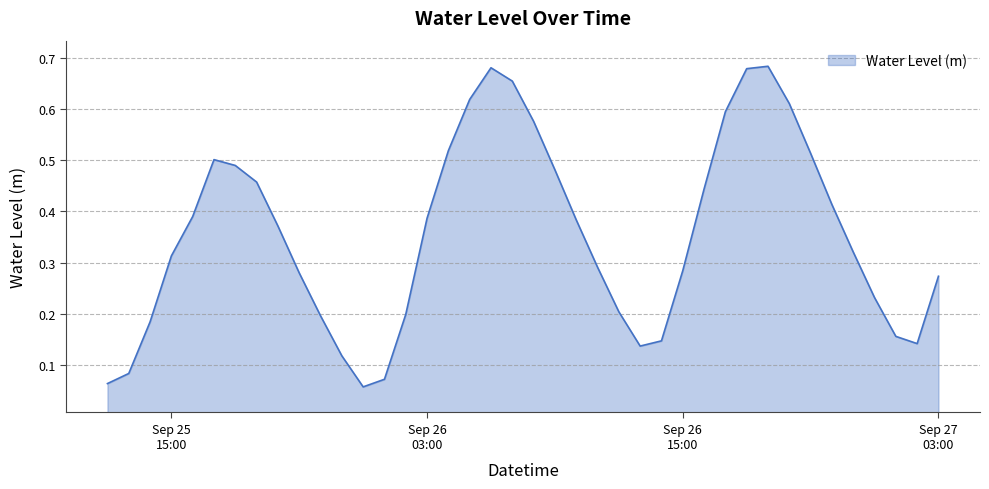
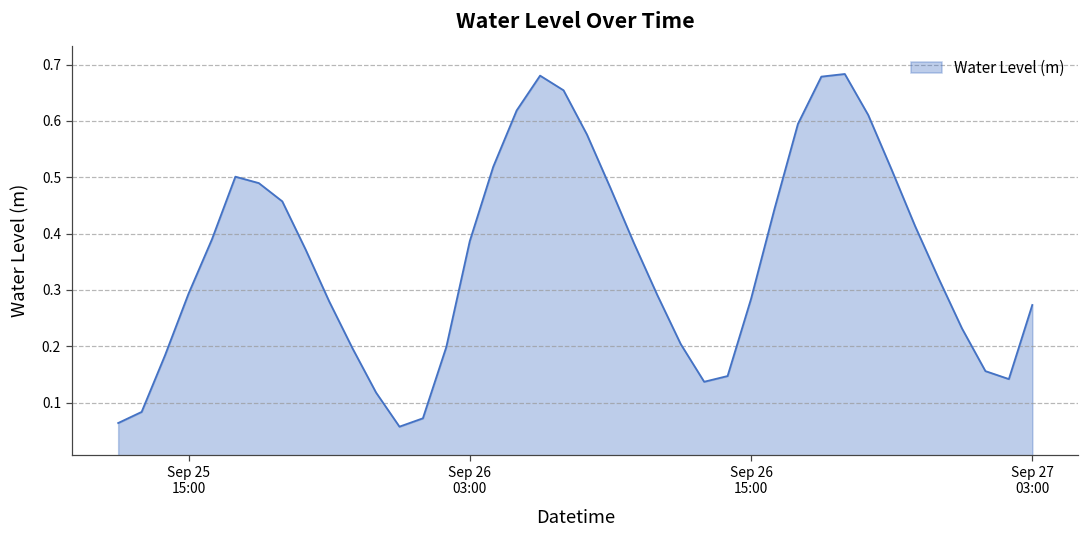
Sep 25 15:00: 0.31 -> 0.29
